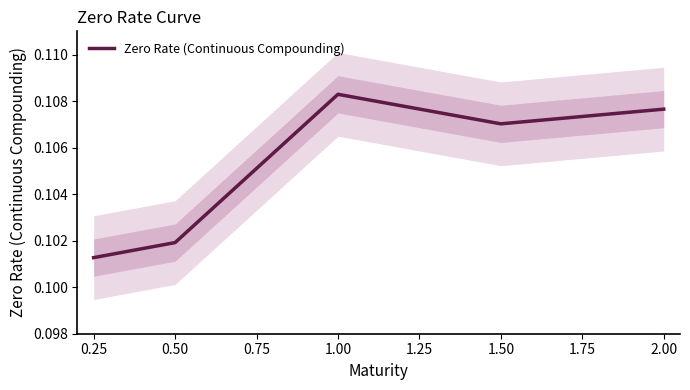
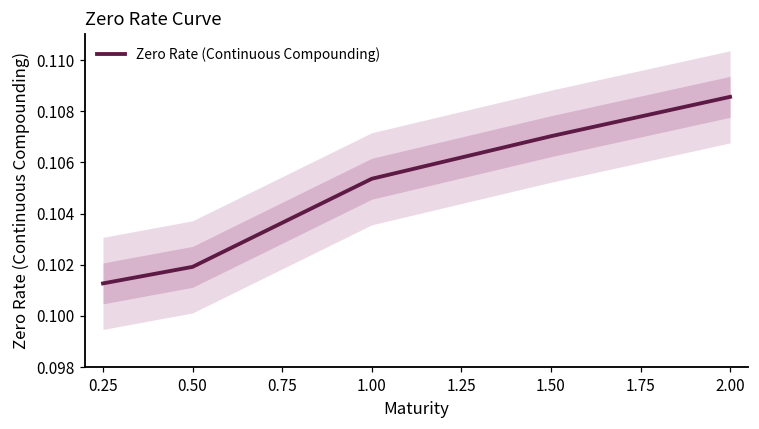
Zero Rate (Continuous Compounding), 1.00: 0.1083 -> 0.1054
Zero Rate (Continuous Compounding), 2.00: 0.1077 -> 0.1086
